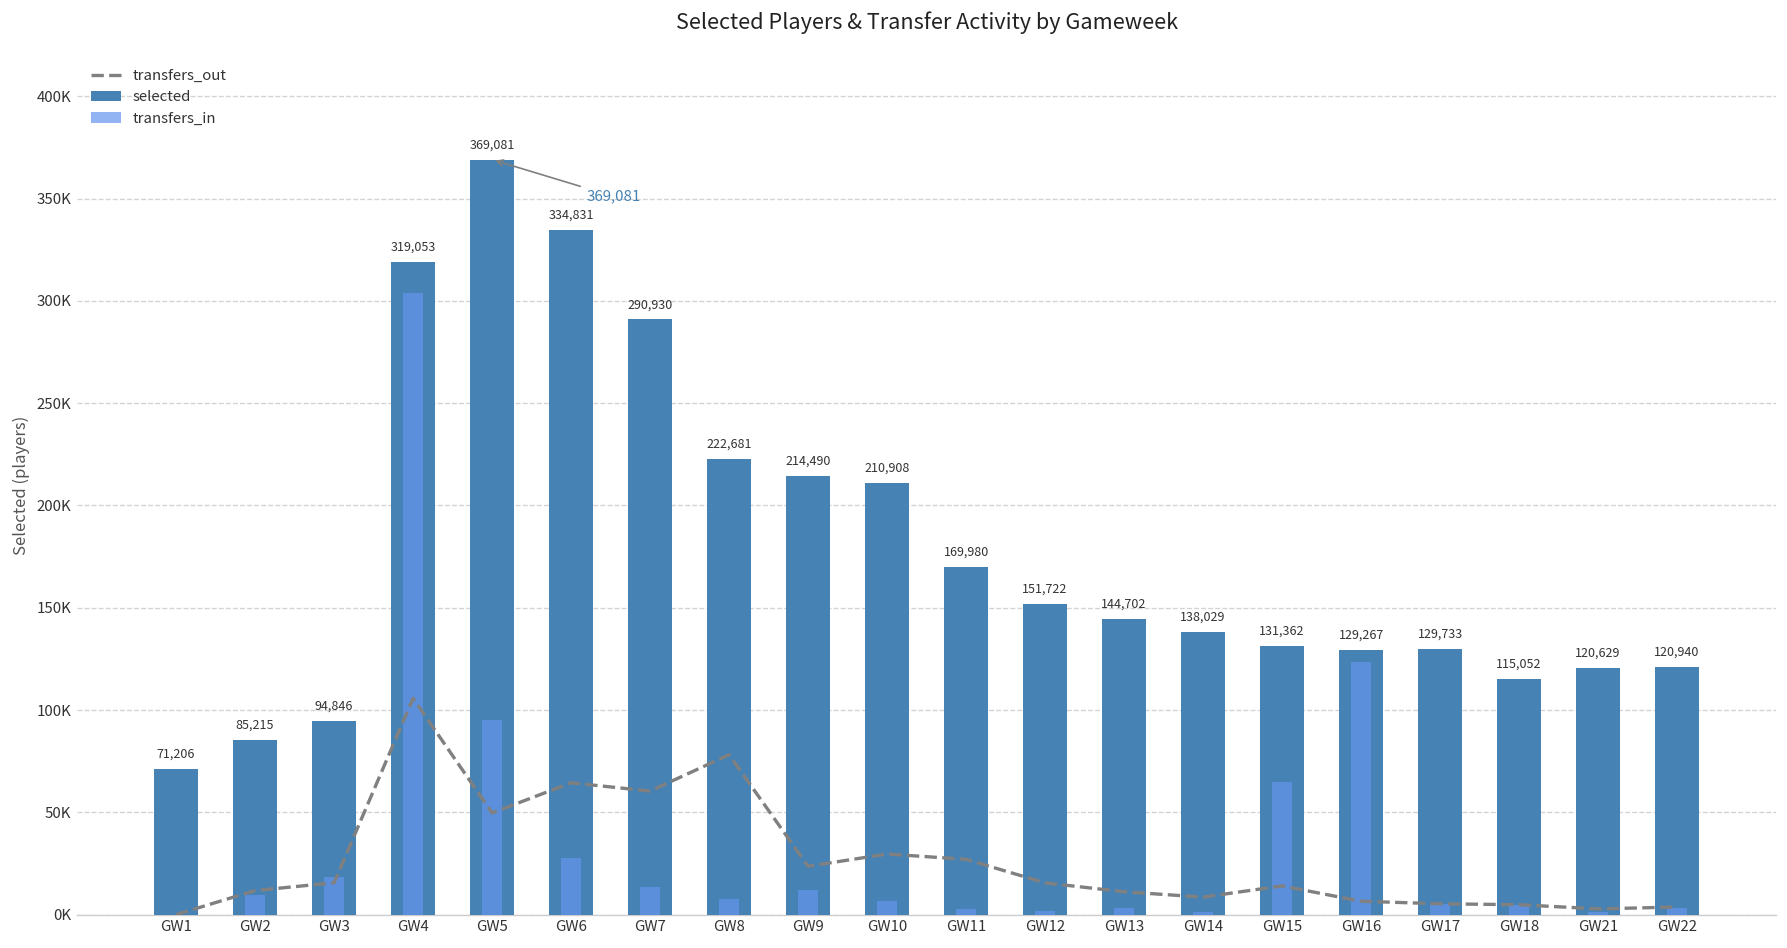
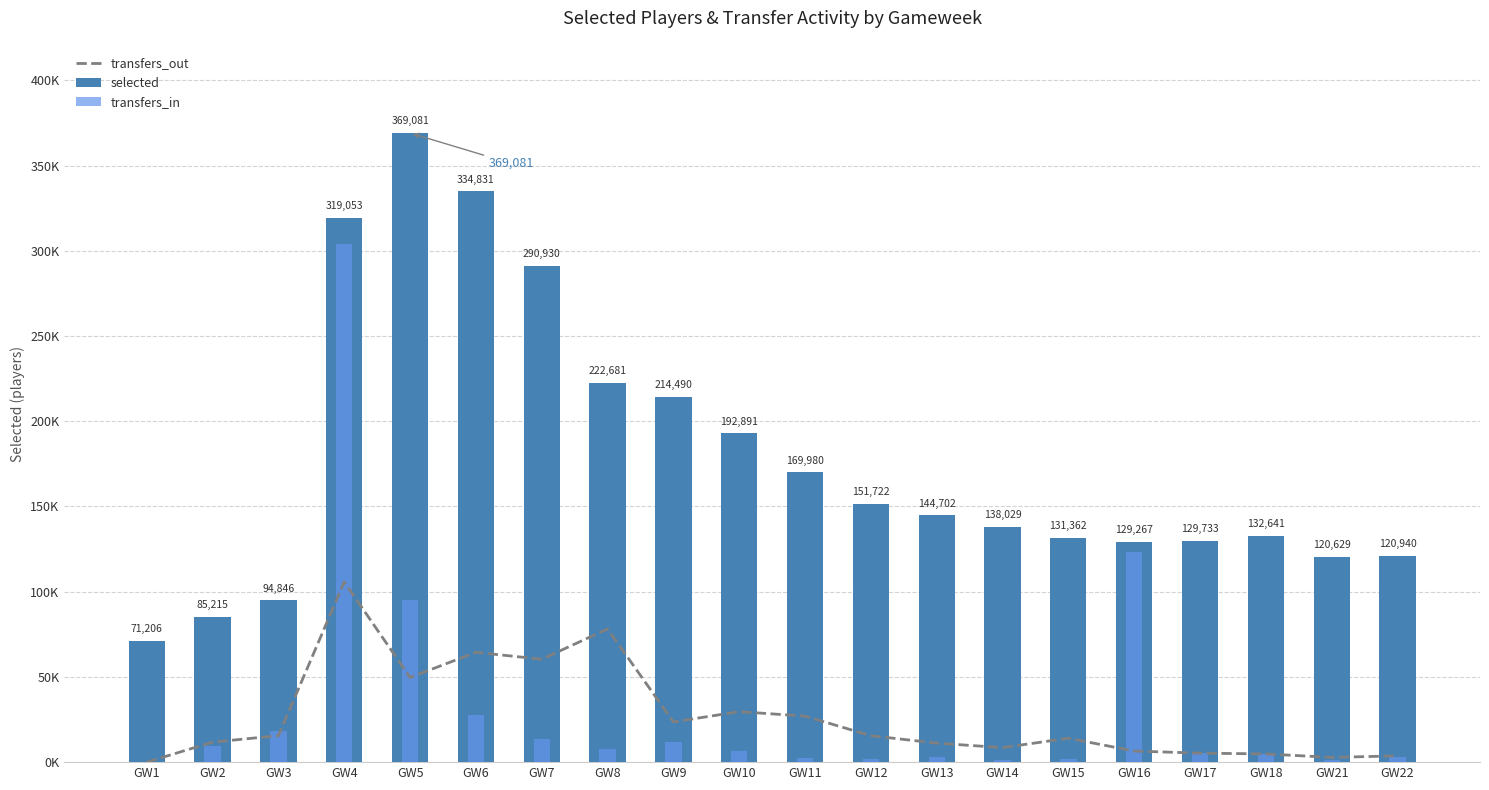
selected, GW10: 210,908 -> 192,891
transfers_in, GW15: 65000 -> 2000
selected, GW18: 115,052 -> 132,641
